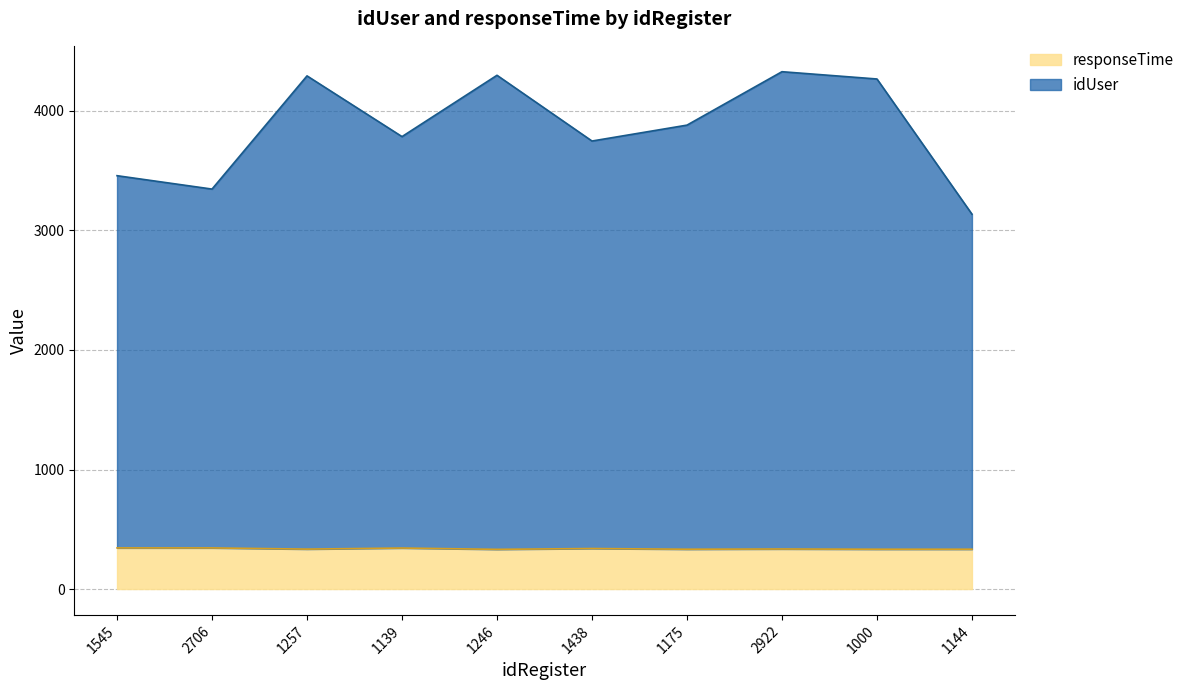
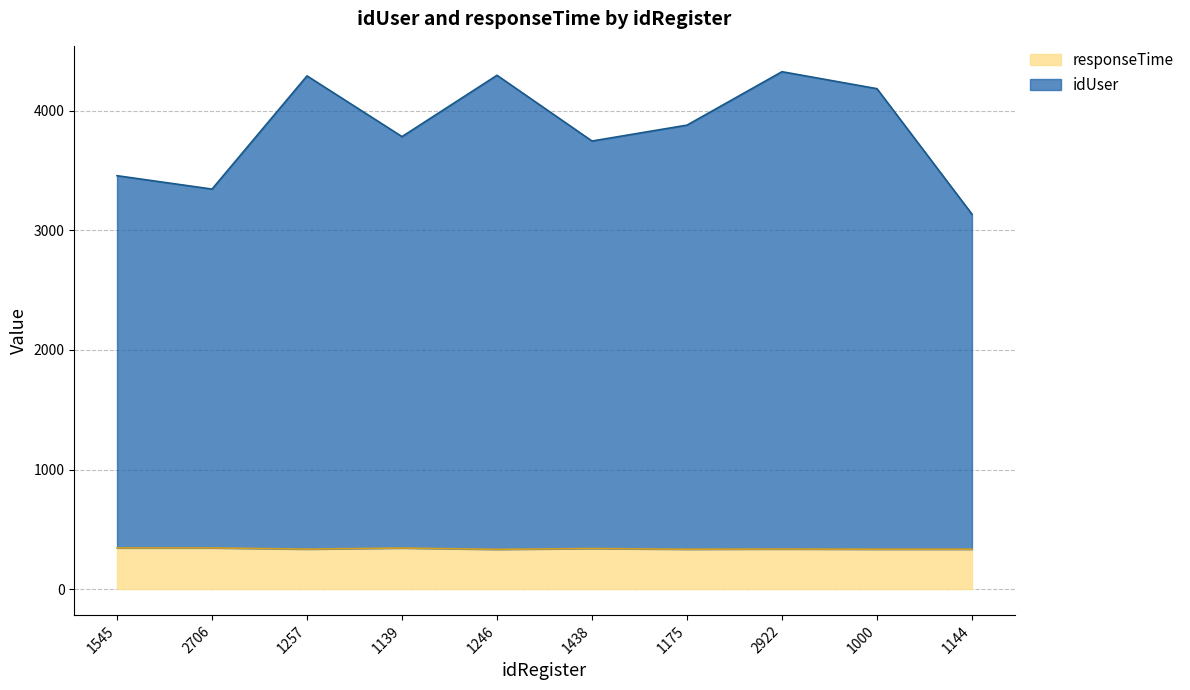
idUser, 1000: 3930 -> 3850
